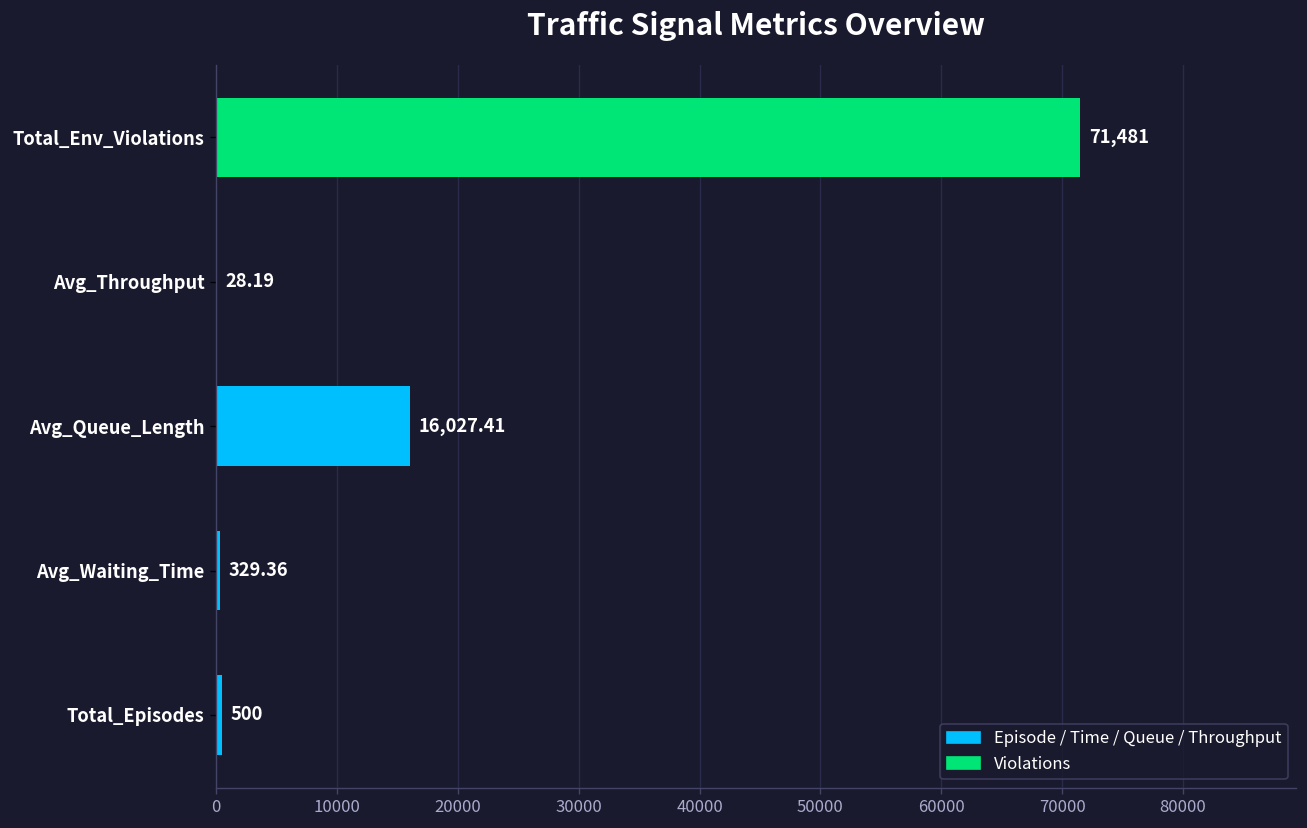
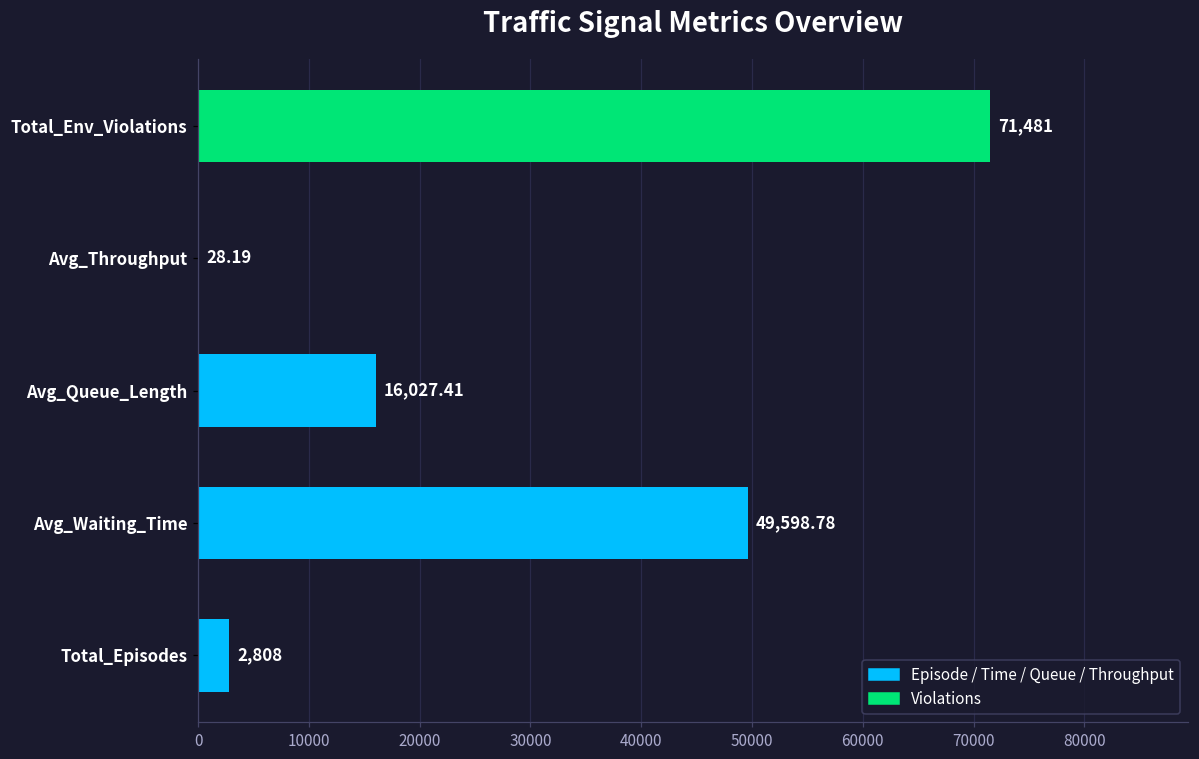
Avg_Waiting_Time: 329.36 -> 49,598.78
Total_Episodes: 500 -> 2,808
